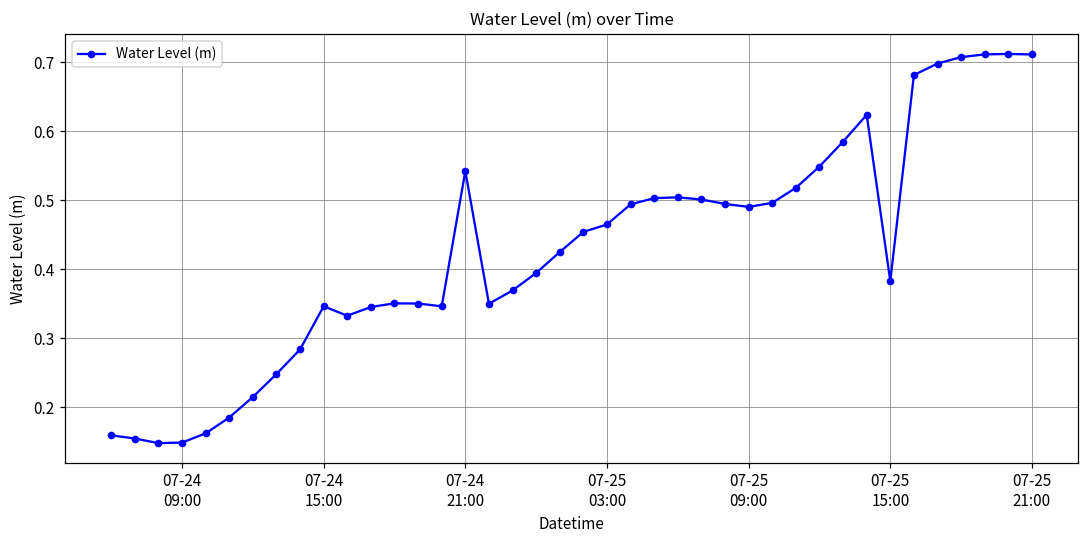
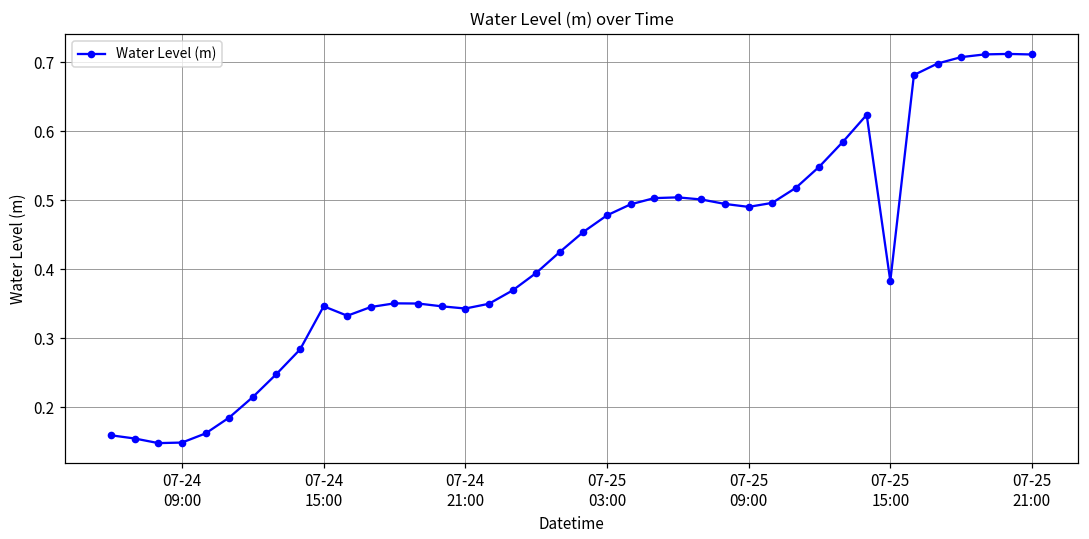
07-24 21:00: 0.54 -> 0.34
07-25 03:00: 0.46 -> 0.48
